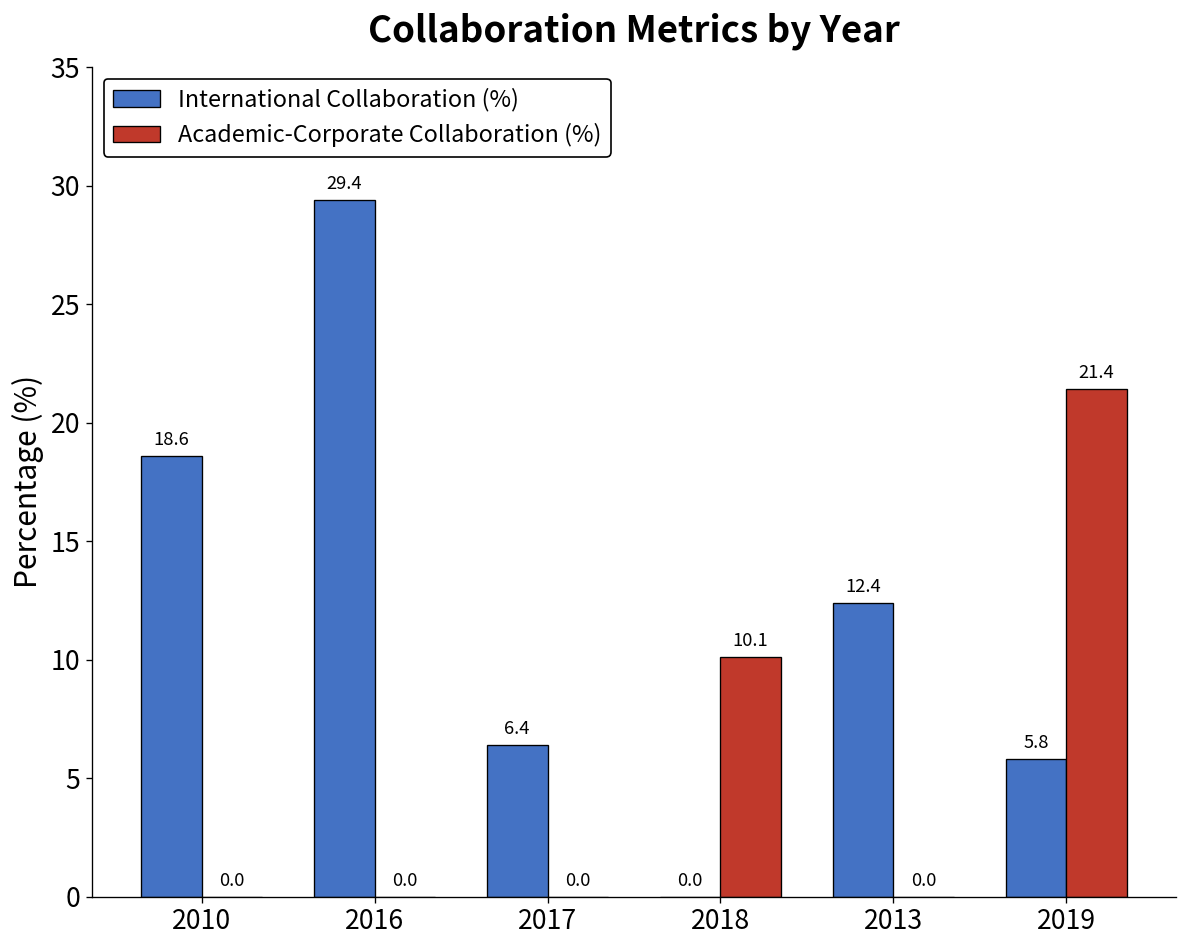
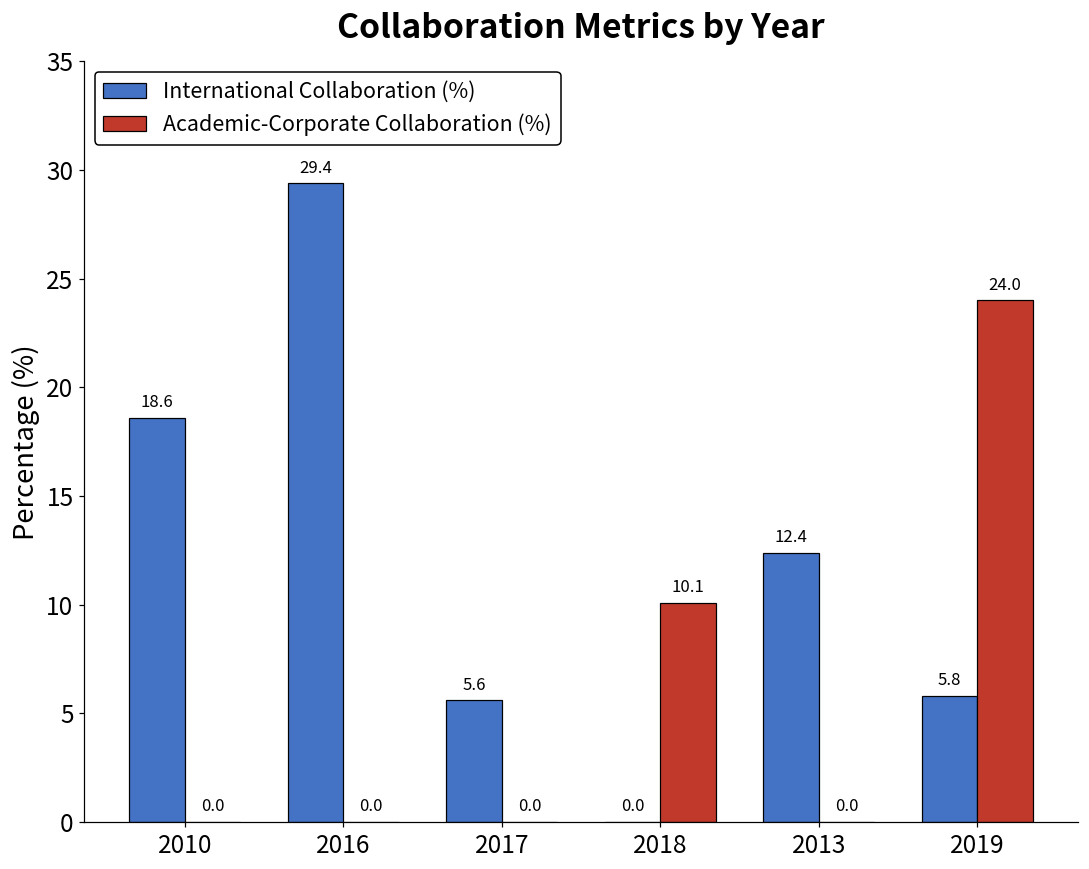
International Collaboration (%), 2017: 6.4 -> 5.6
Academic-Corporate Collaboration (%), 2019: 21.4 -> 24.0
